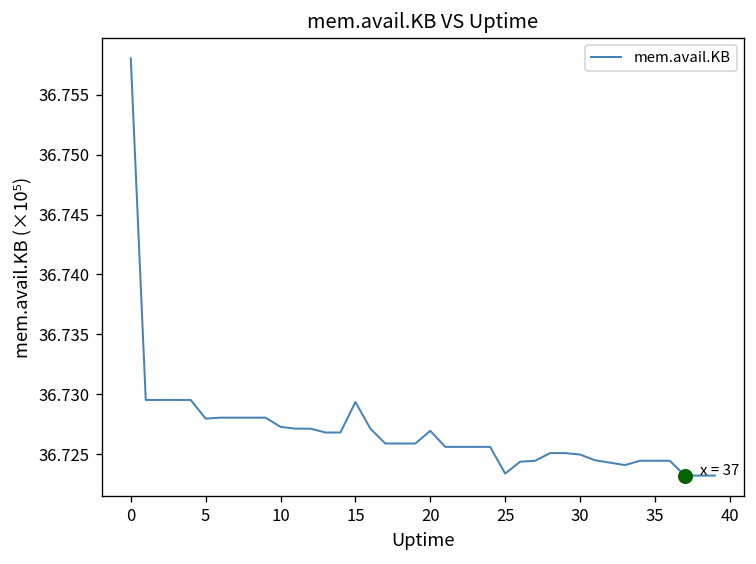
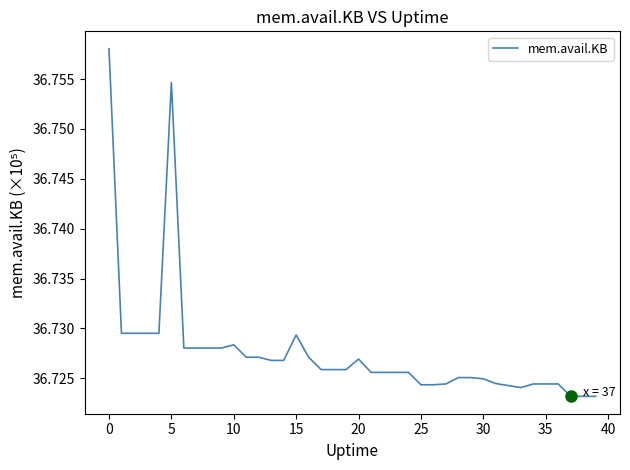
mem.avail.KB, 5: 36.728 -> 36.755
mem.avail.KB, 10: 36.727 -> 36.728
mem.avail.KB, 25: 36.723 -> 36.724
